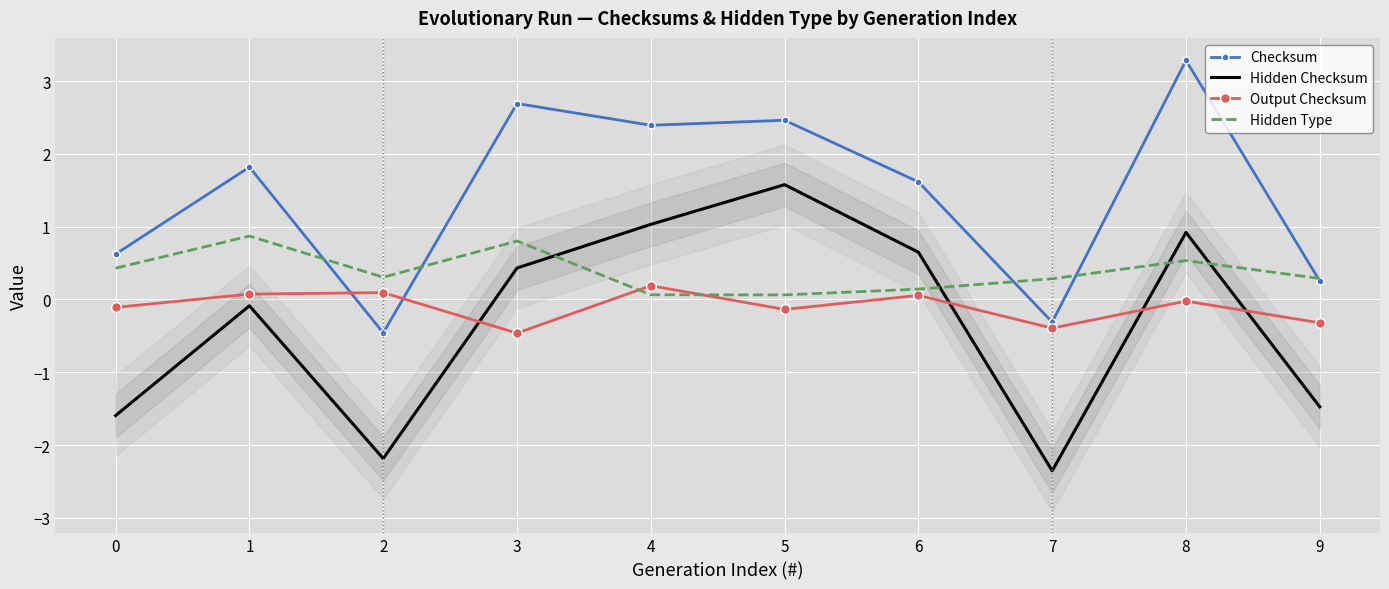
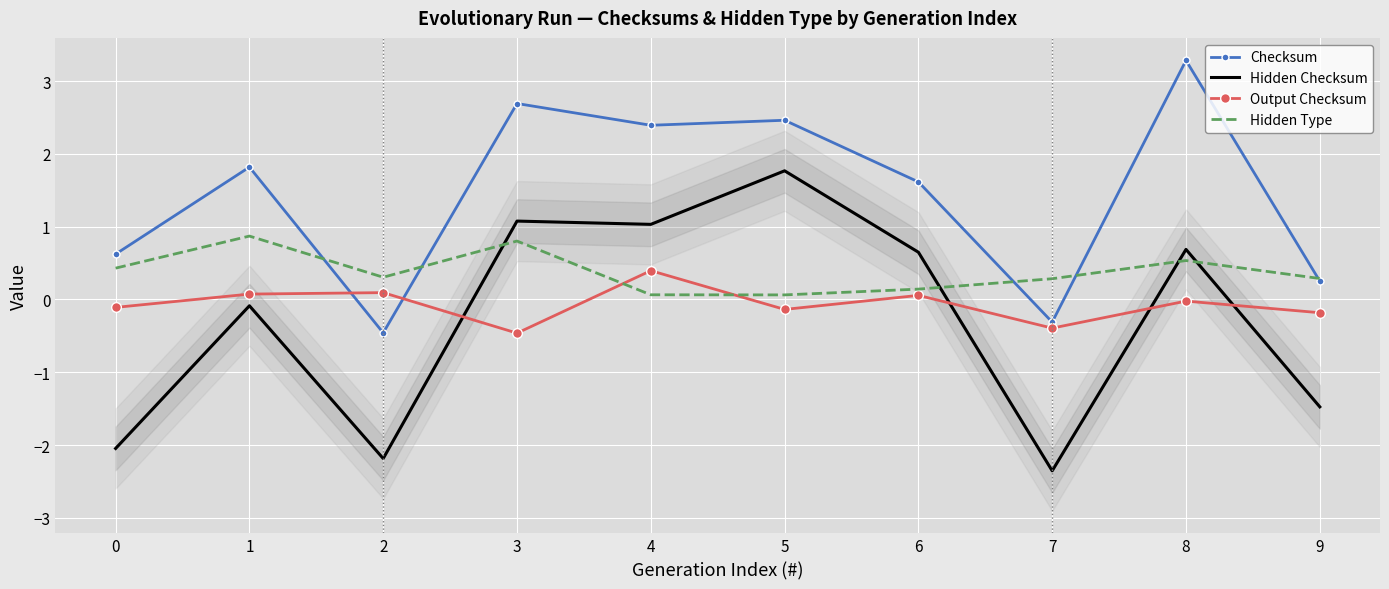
Hidden Checksum, 0: -1.6 -> -2.0
Hidden Checksum, 3: 0.4 -> 1.1
Output Checksum, 4: 0.2 -> 0.4
Hidden Checksum, 5: 1.6 -> 1.8
Hidden Checksum, 8: 0.9 -> 0.7
Output Checksum, 9: -0.3 -> -0.2
